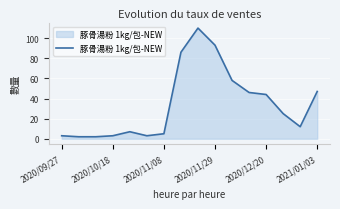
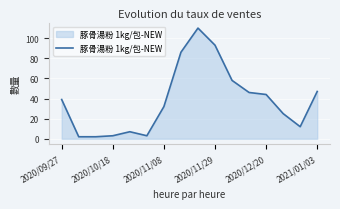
2020/09/27: 3 -> 39
2020/11/08: 5 -> 32
